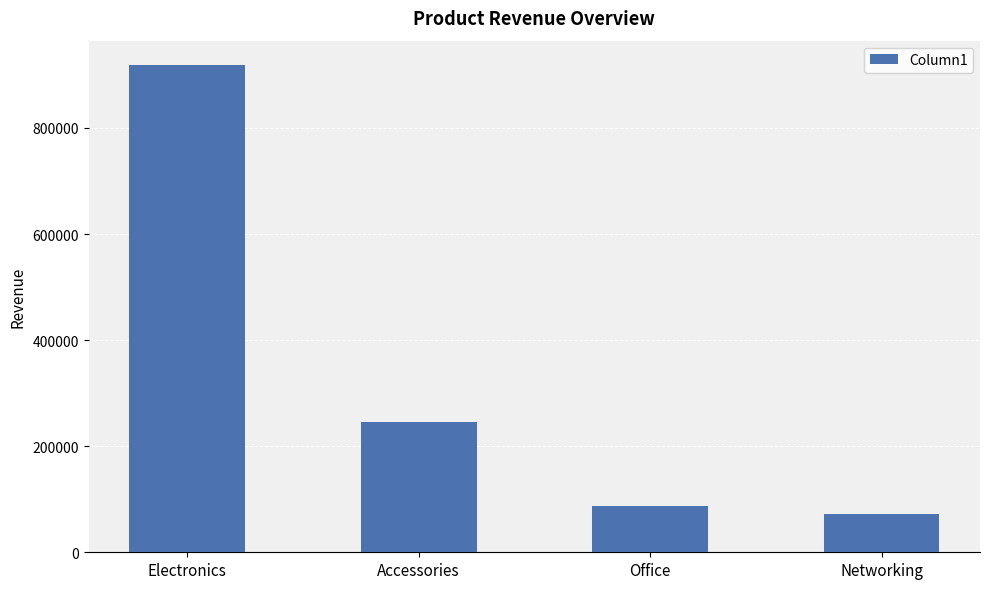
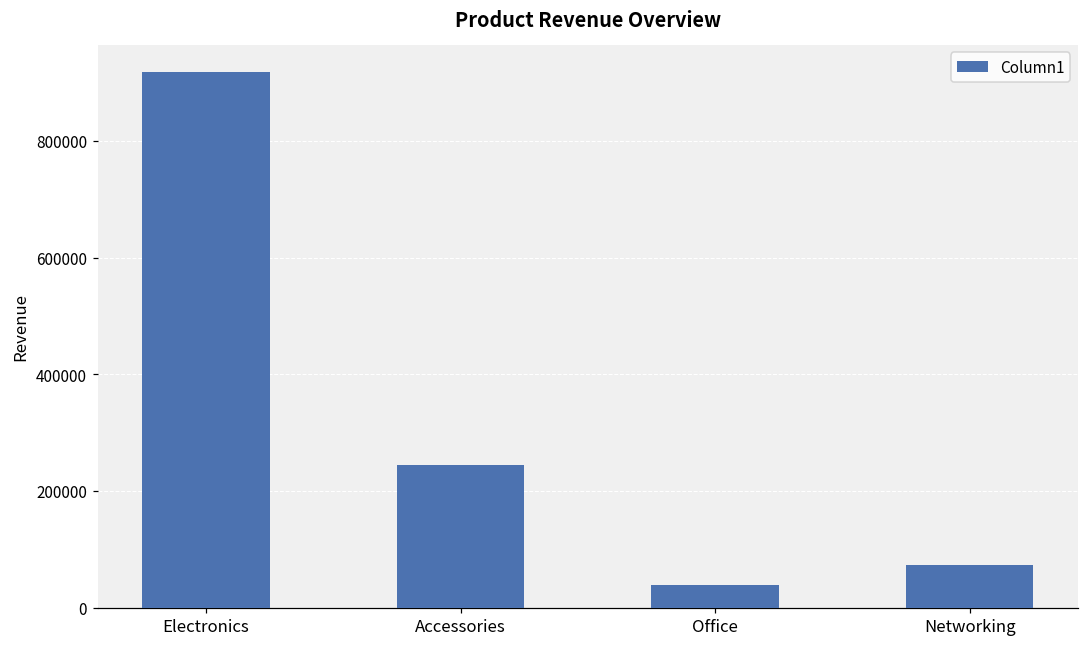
Office: 90000 -> 40000
